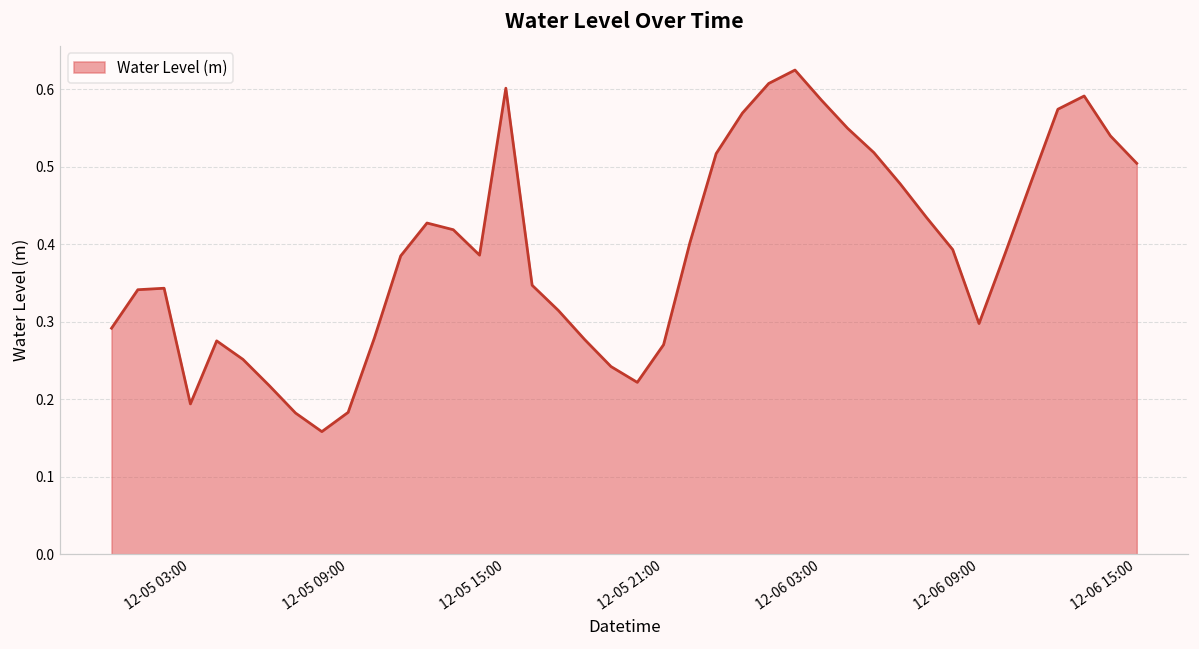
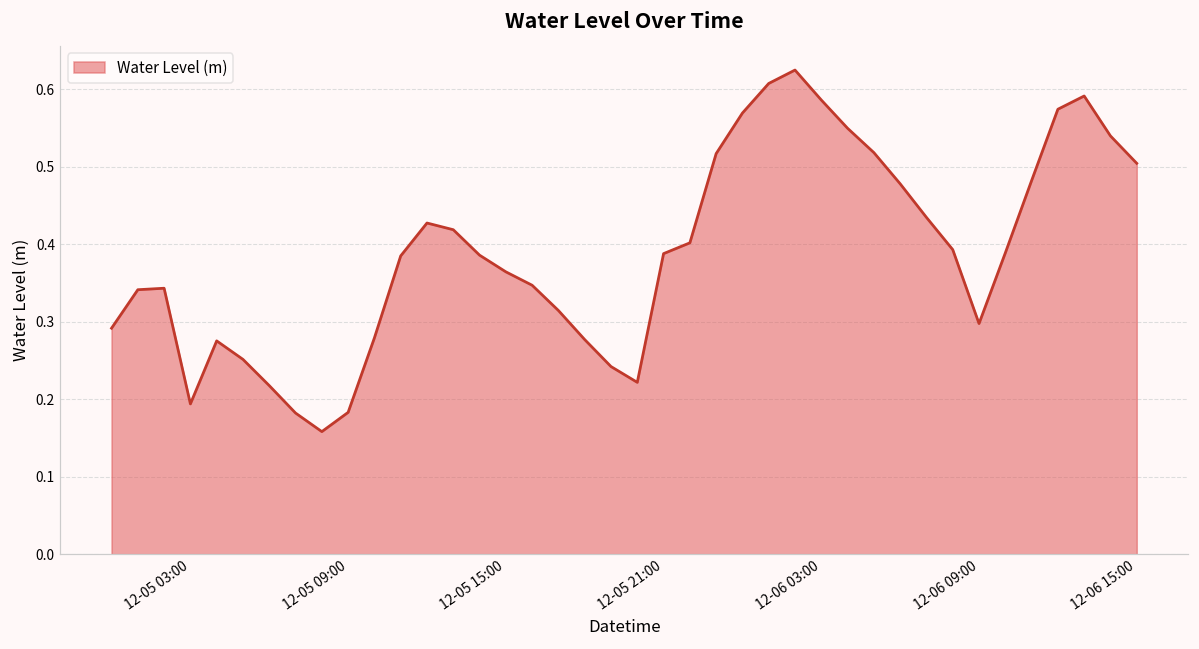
12-05 15:00: 0.60 -> 0.36
12-05 21:00: 0.27 -> 0.39
